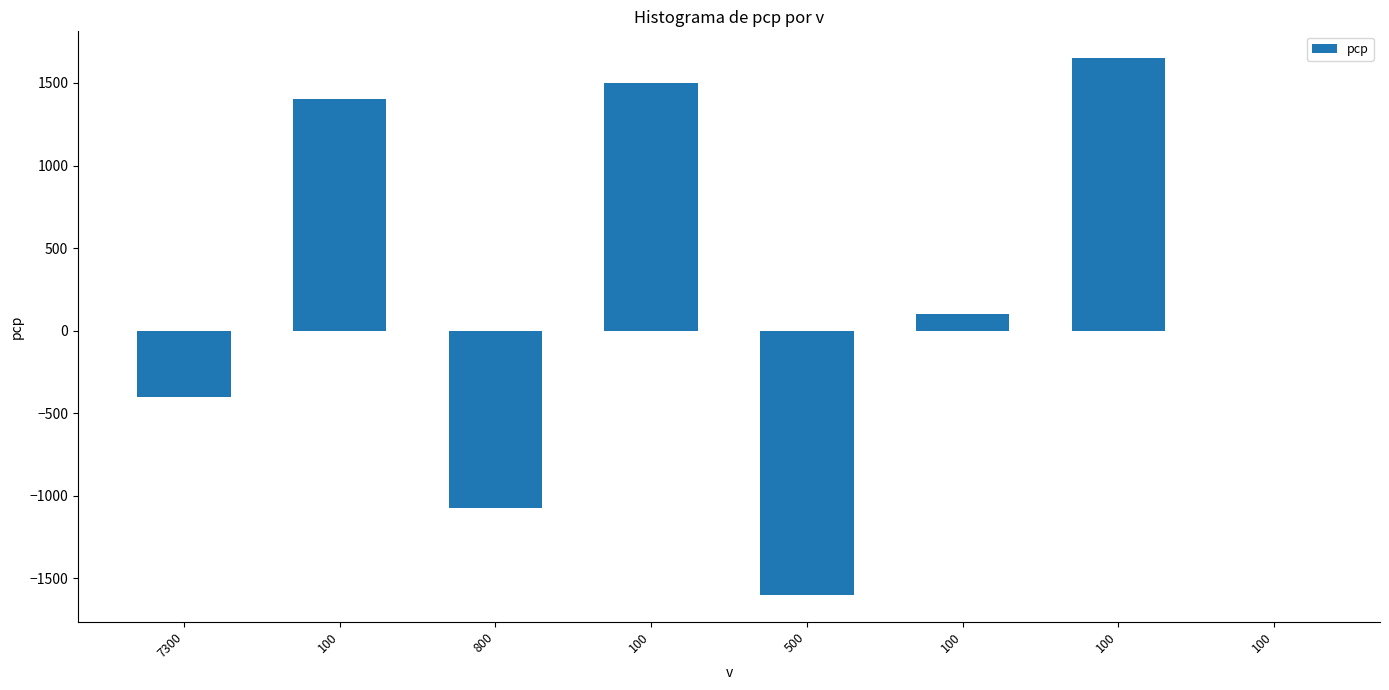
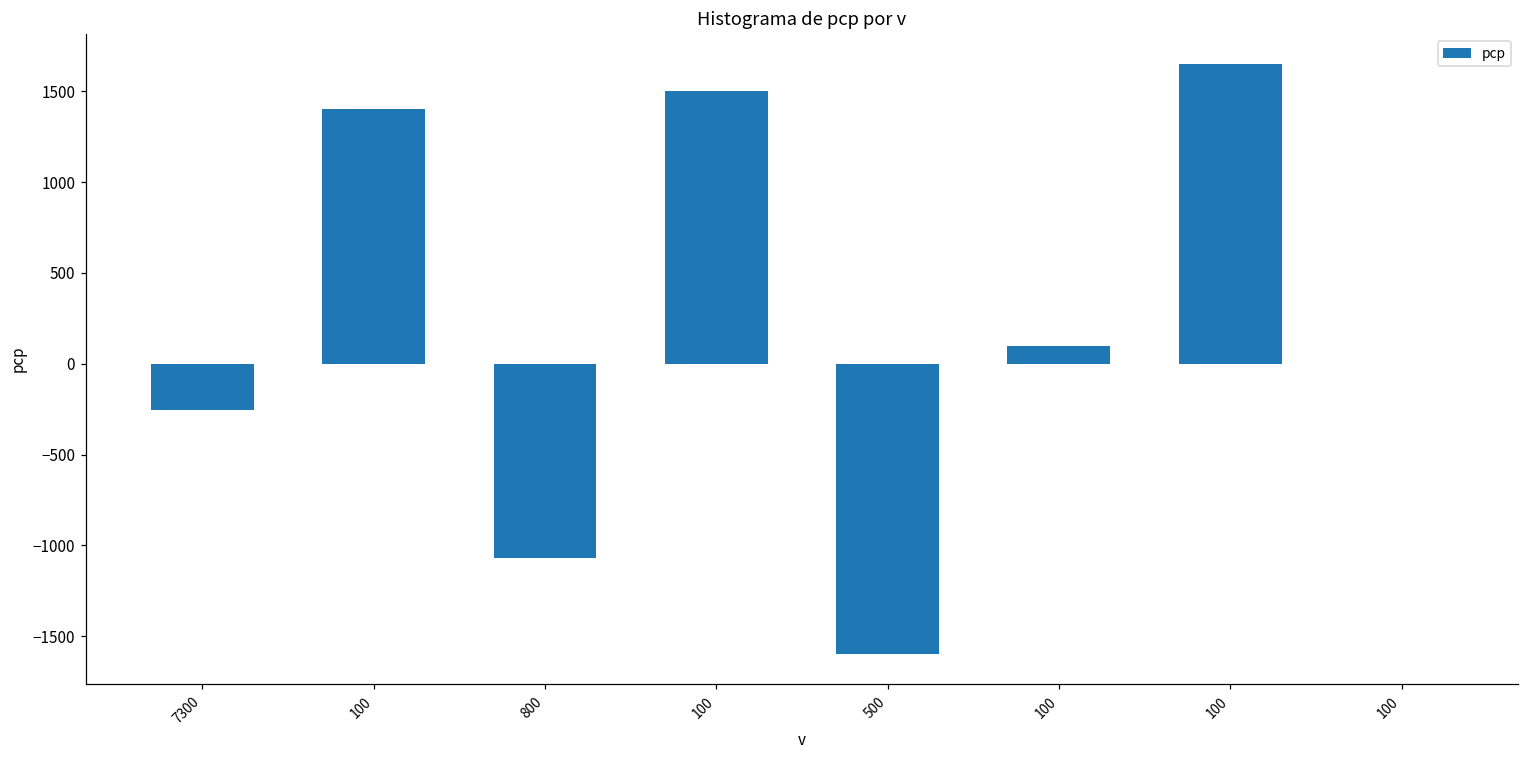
7300: -400 -> -250
